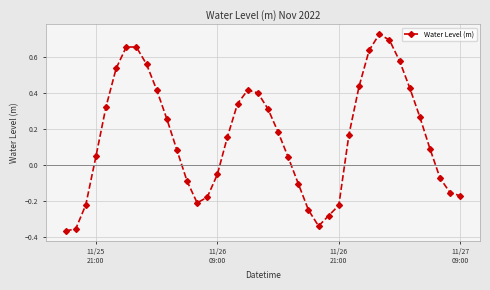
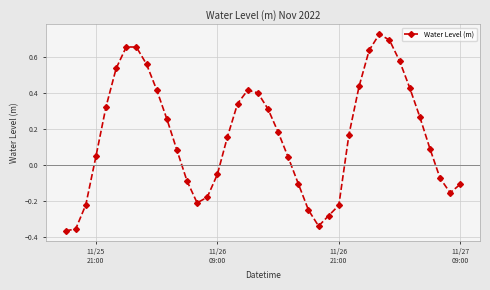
11/27 09:00: -0.17 -> -0.11
